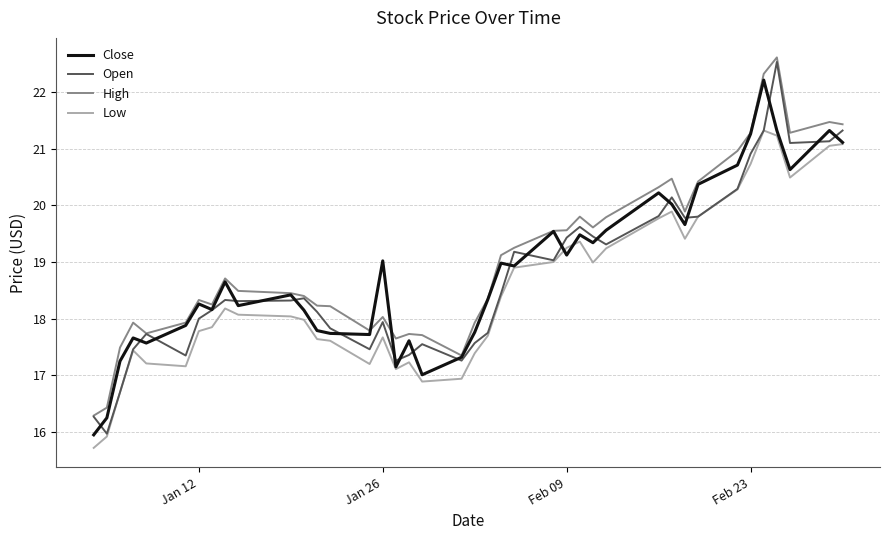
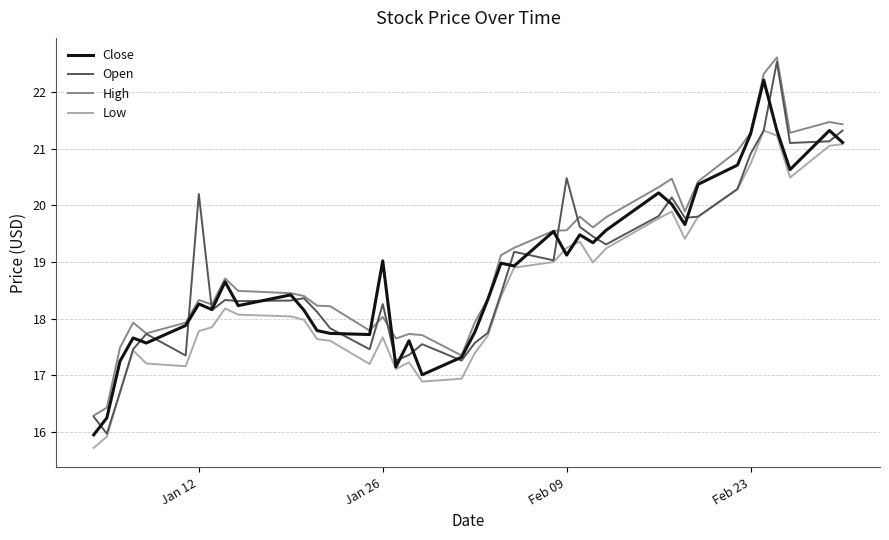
Open, Jan 12: 18.0 -> 20.2
Open, Jan 26: 17.9 -> 18.3
Open, Feb 09: 19.4 -> 20.5
